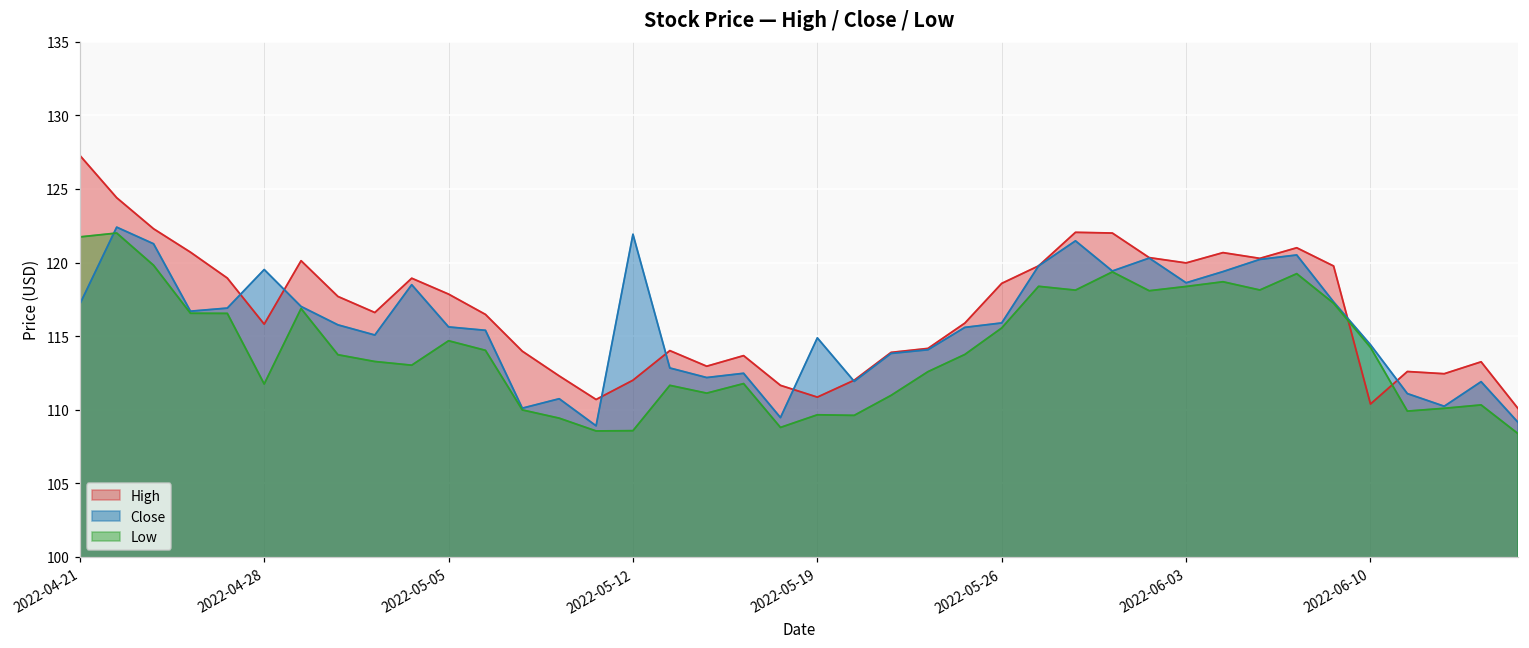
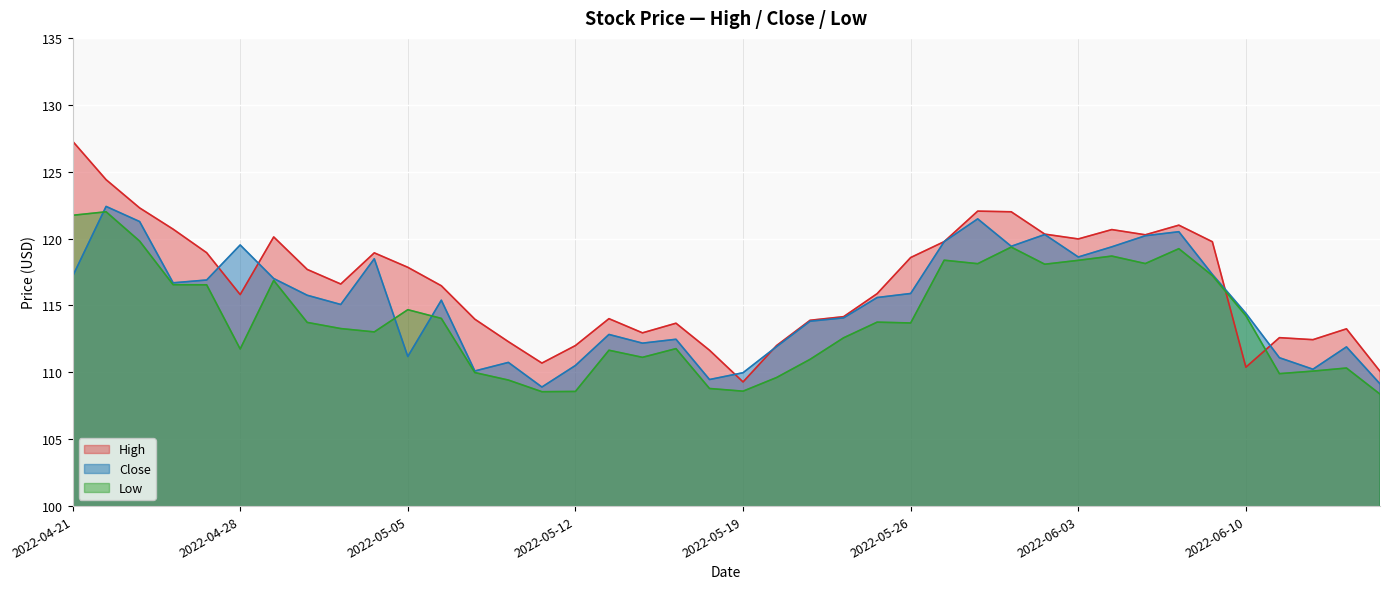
Close, 2022-05-05: 115.6 -> 111.2
Close, 2022-05-12: 121.9 -> 110.5
High, 2022-05-19: 110.8 -> 109.3
Close, 2022-05-19: 114.9 -> 110.0
Low, 2022-05-19: 109.6 -> 108.6
Low, 2022-05-26: 115.6 -> 113.7
